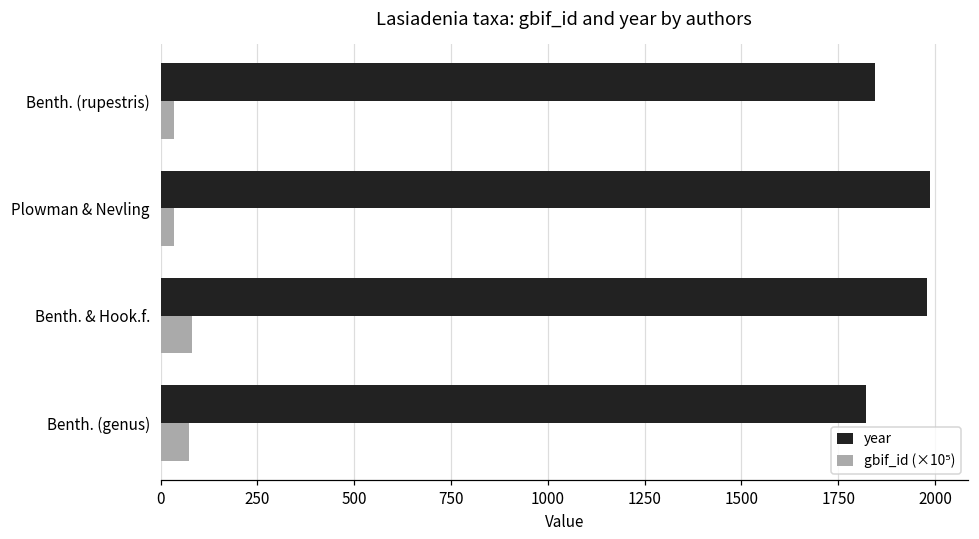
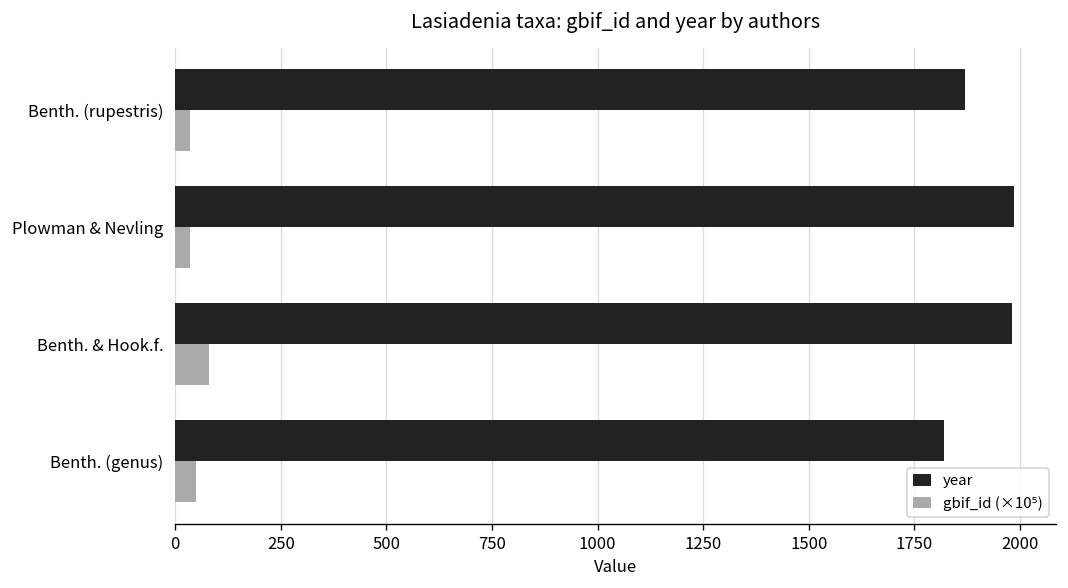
year, Benth. (rupestris): 1850 -> 1870
gbif_id (×10⁵), Benth. (genus): 70 -> 50
